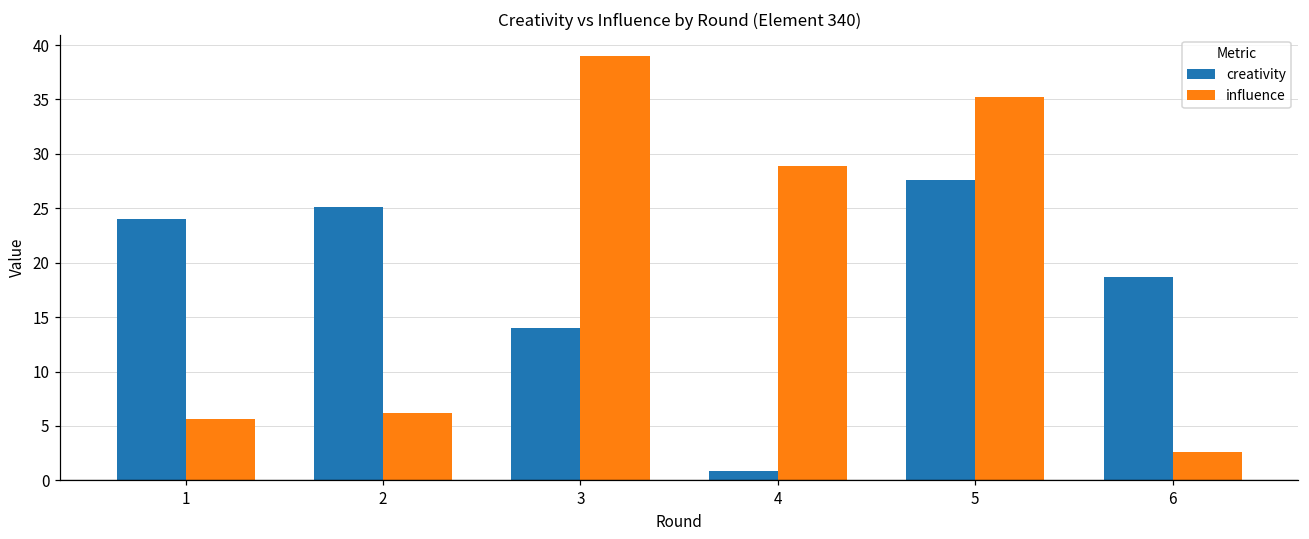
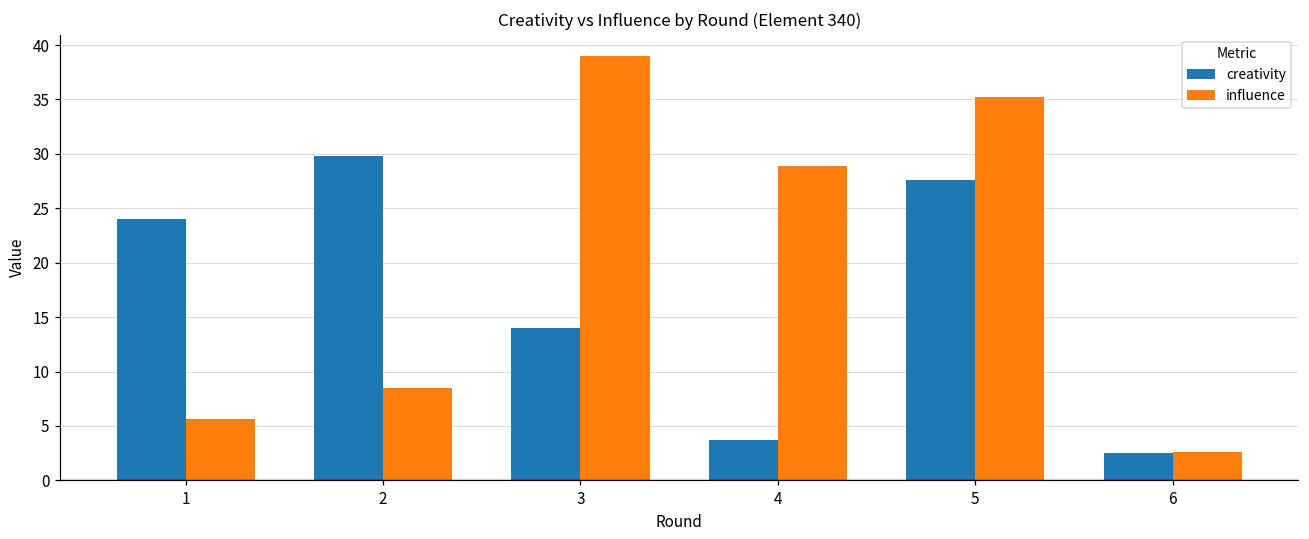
creativity, 2: 25 -> 30
influence, 2: 6 -> 9
creativity, 4: 1 -> 4
creativity, 6: 19 -> 3
